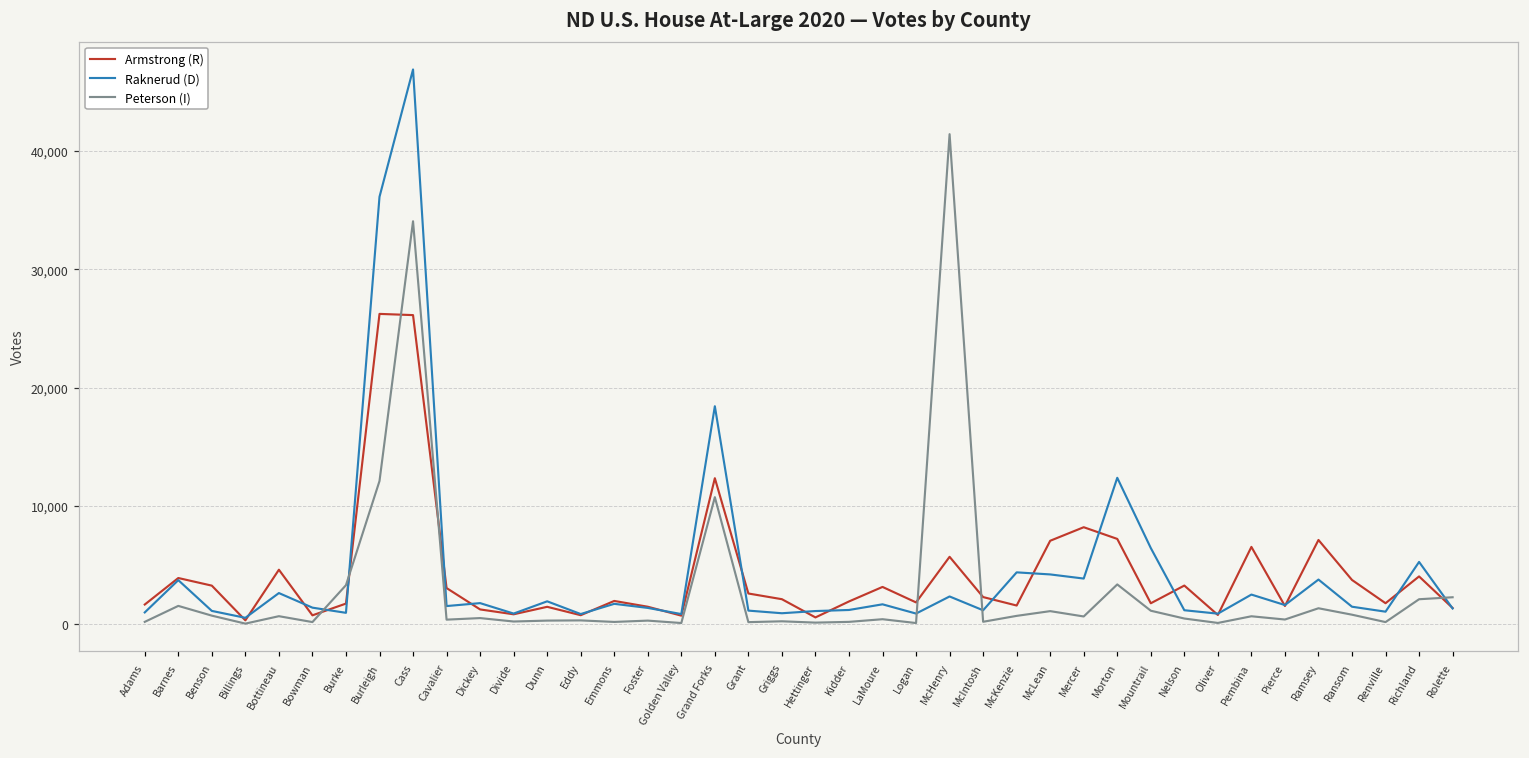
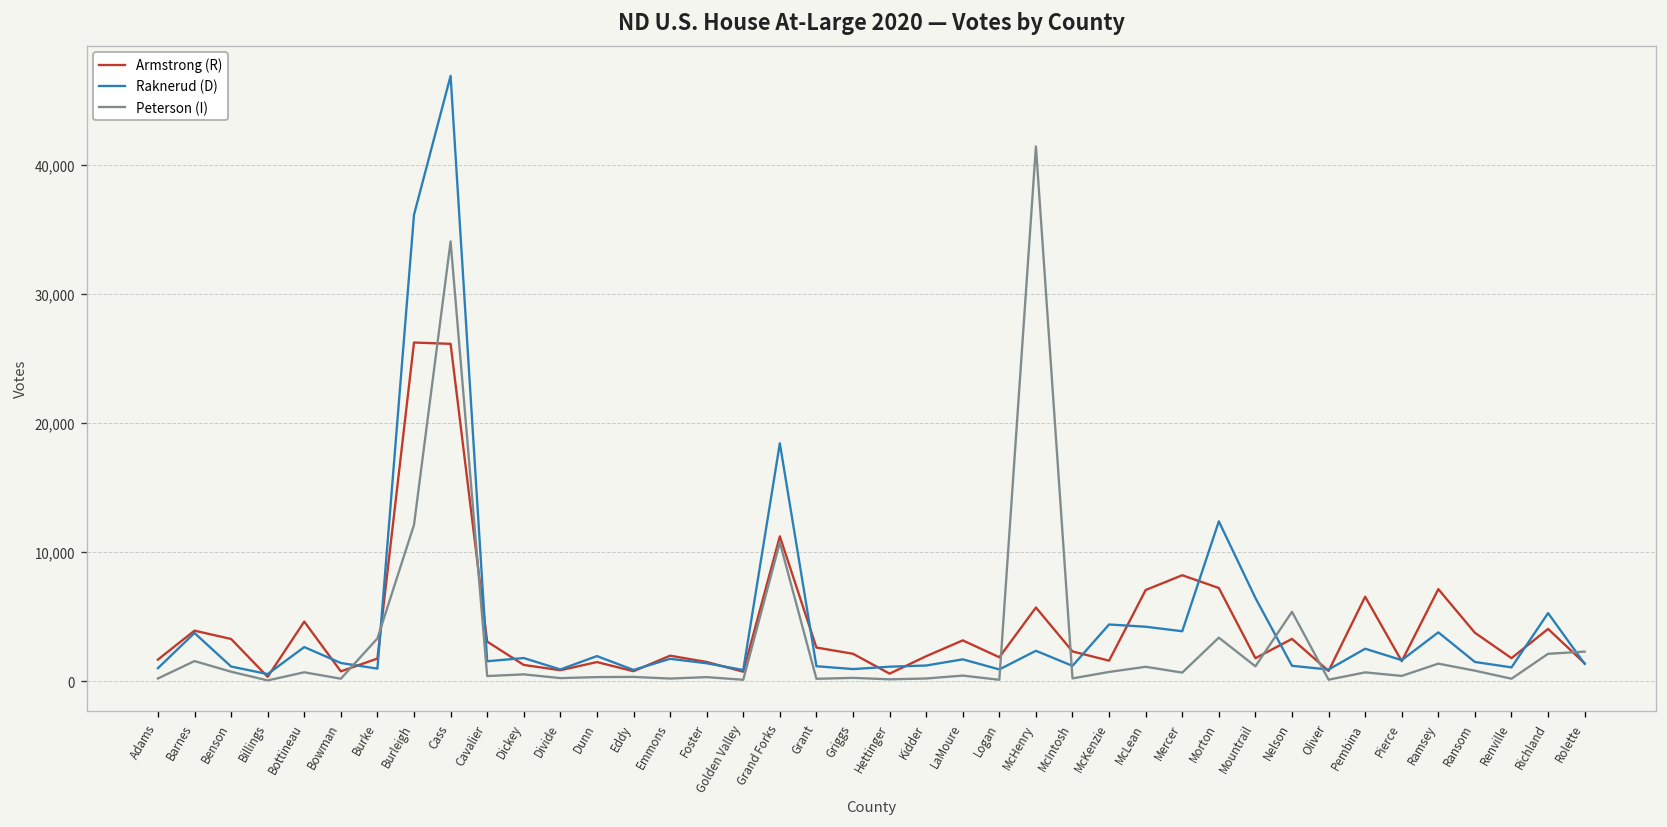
Armstrong (R), Grand Forks: 12,300 -> 11,200
Peterson (I), Nelson: 500 -> 5,400
